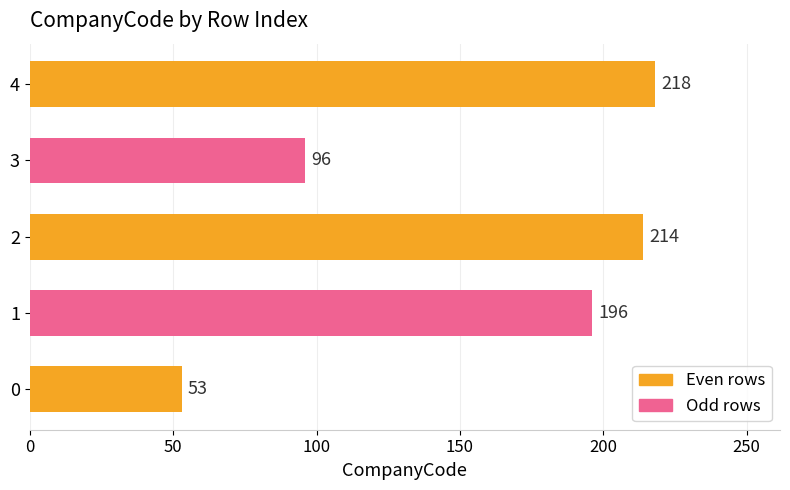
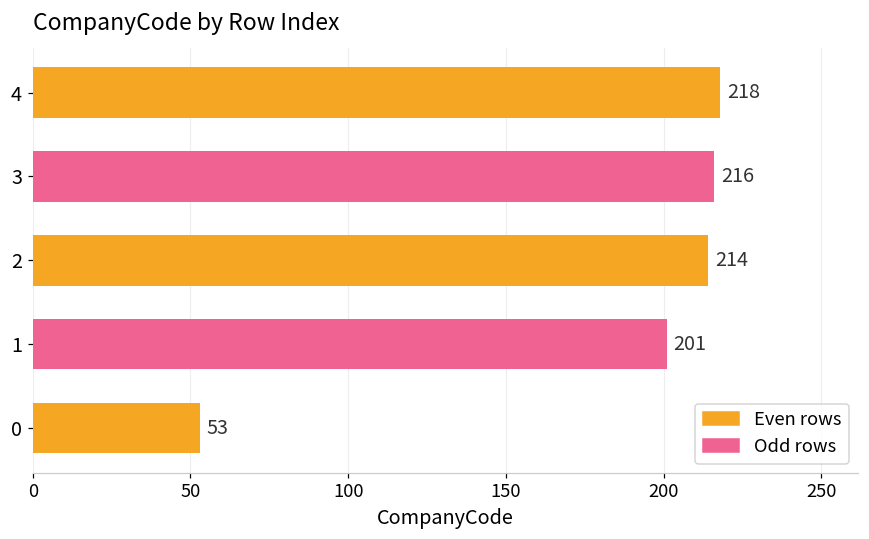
3: 96 -> 216
1: 196 -> 201
